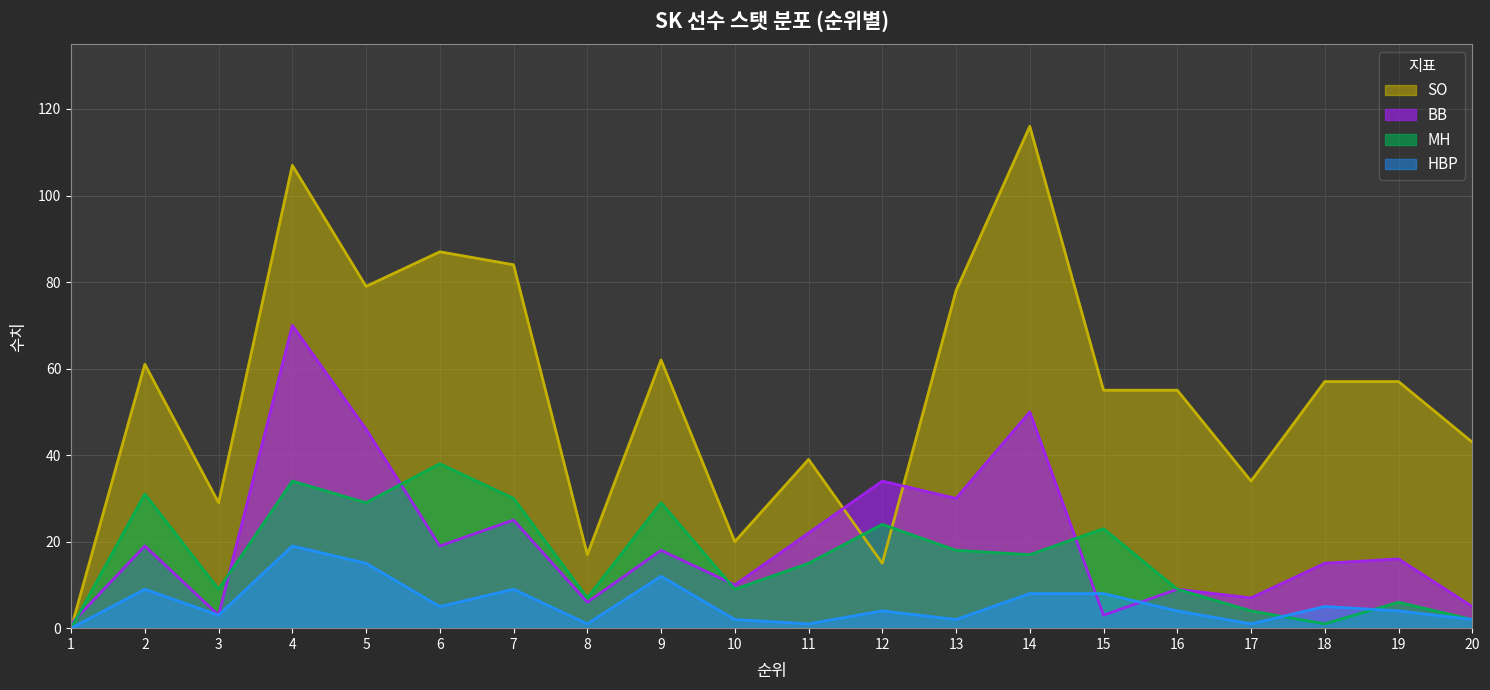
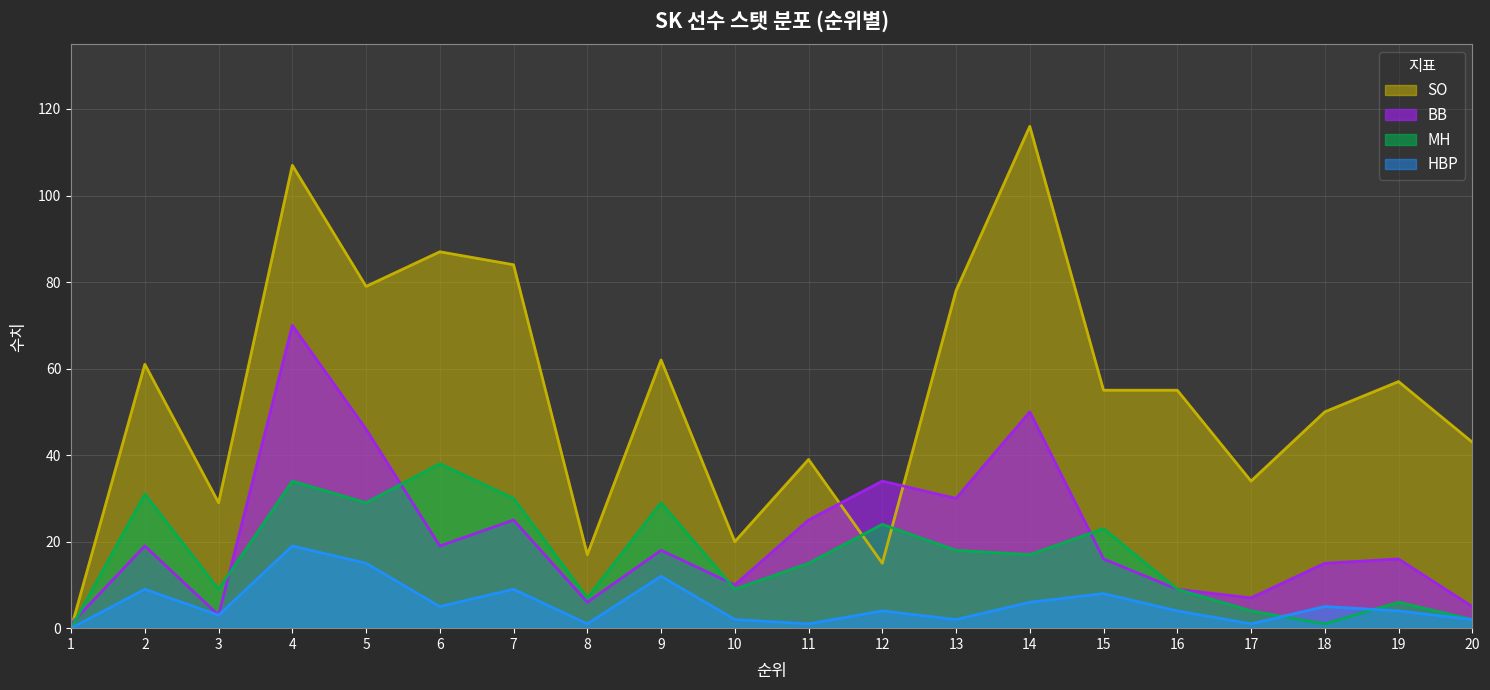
BB, 11: 22 -> 25
HBP, 14: 8 -> 6
BB, 15: 3 -> 16
SO, 18: 57 -> 50
